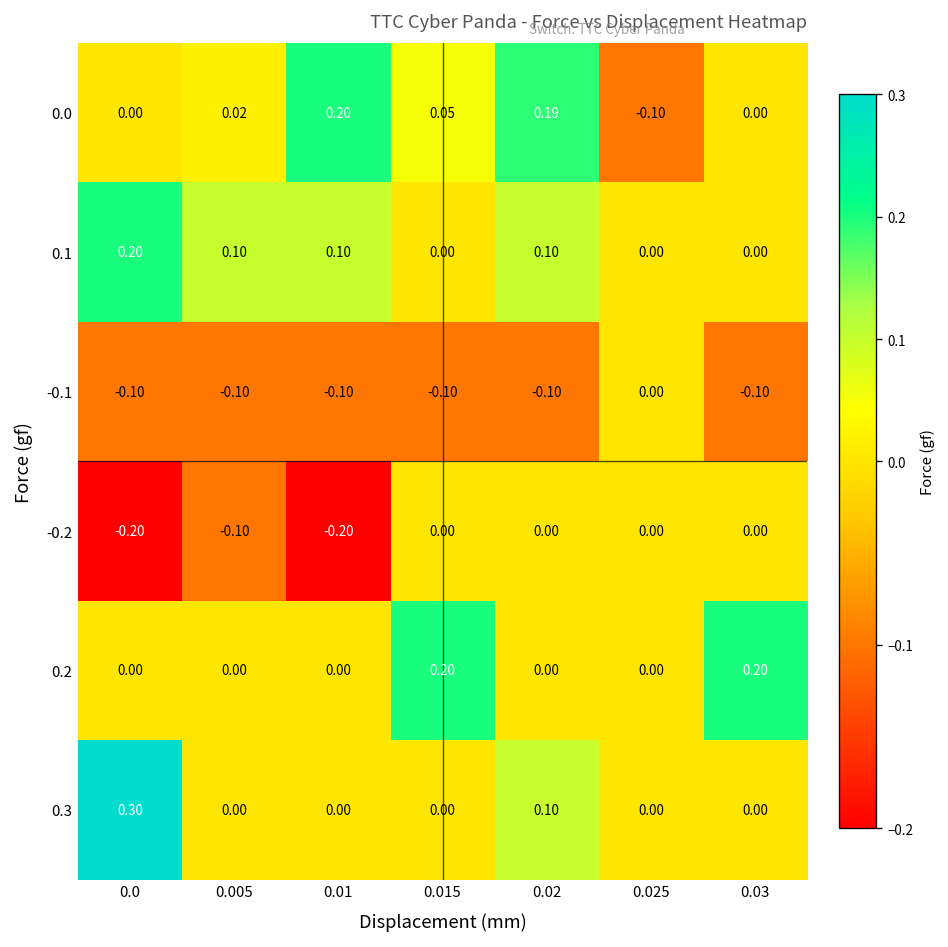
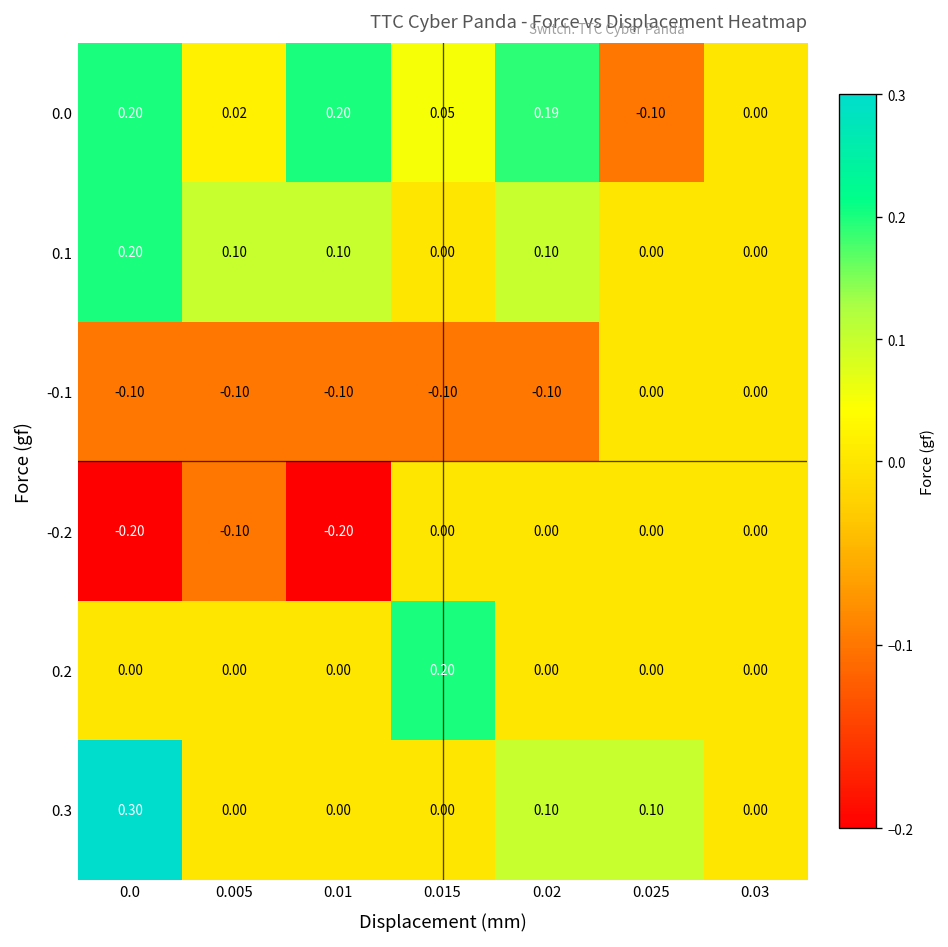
0.0, 0.0: 0.00 -> 0.20
-0.1, 0.03: -0.10 -> 0.00
0.2, 0.03: 0.20 -> 0.00
0.3, 0.025: 0.00 -> 0.10
